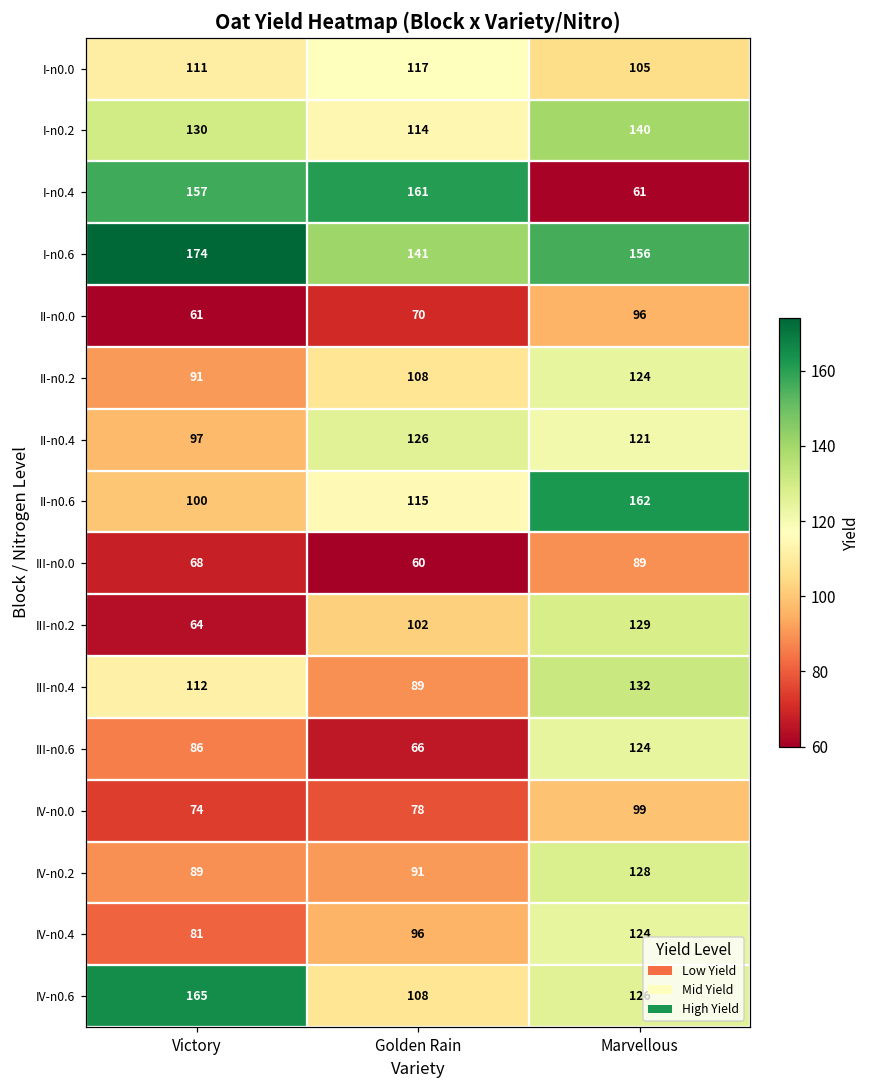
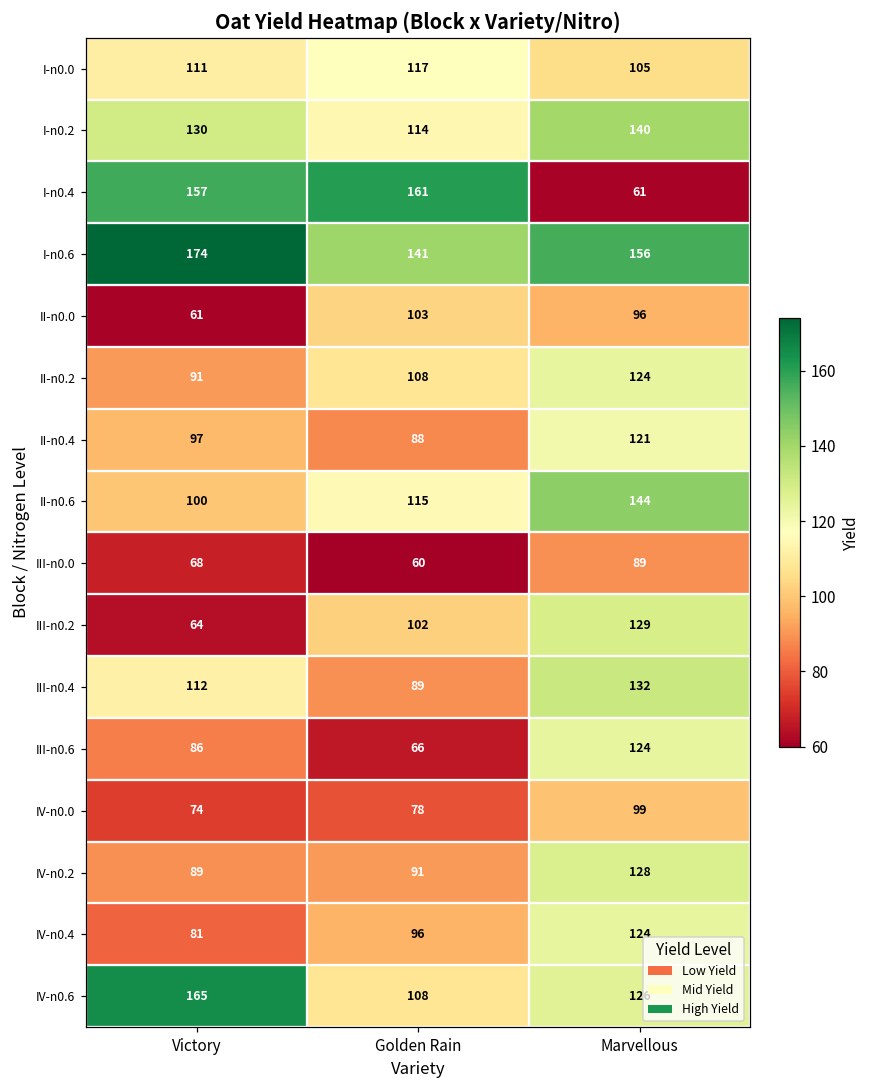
II-n0.0, Golden Rain: 70 -> 103
II-n0.4, Golden Rain: 126 -> 88
II-n0.6, Marvellous: 162 -> 144
